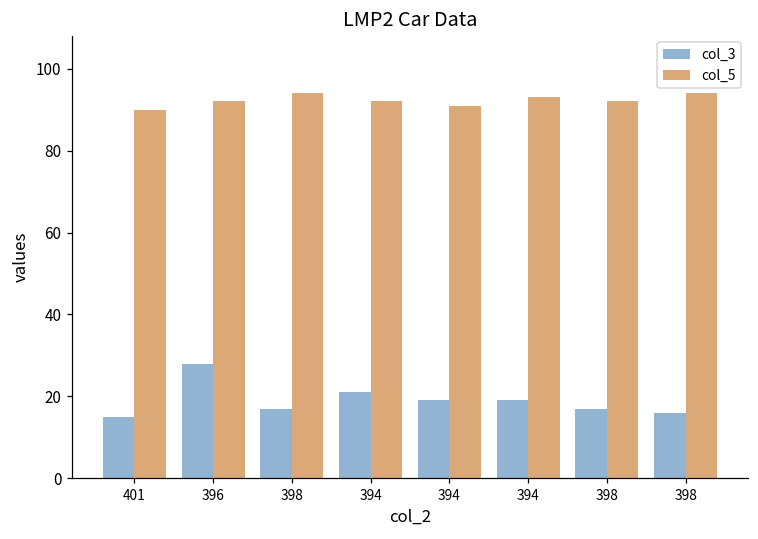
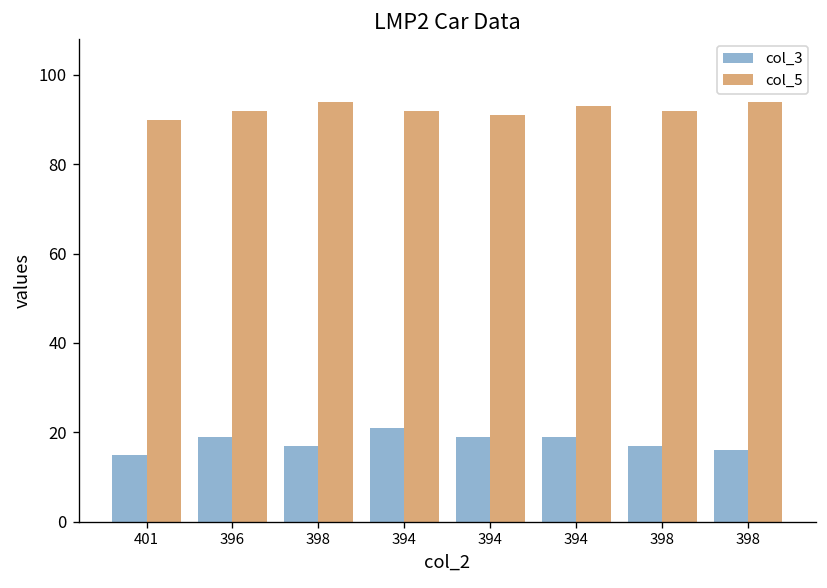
col_3, 396: 28 -> 19
